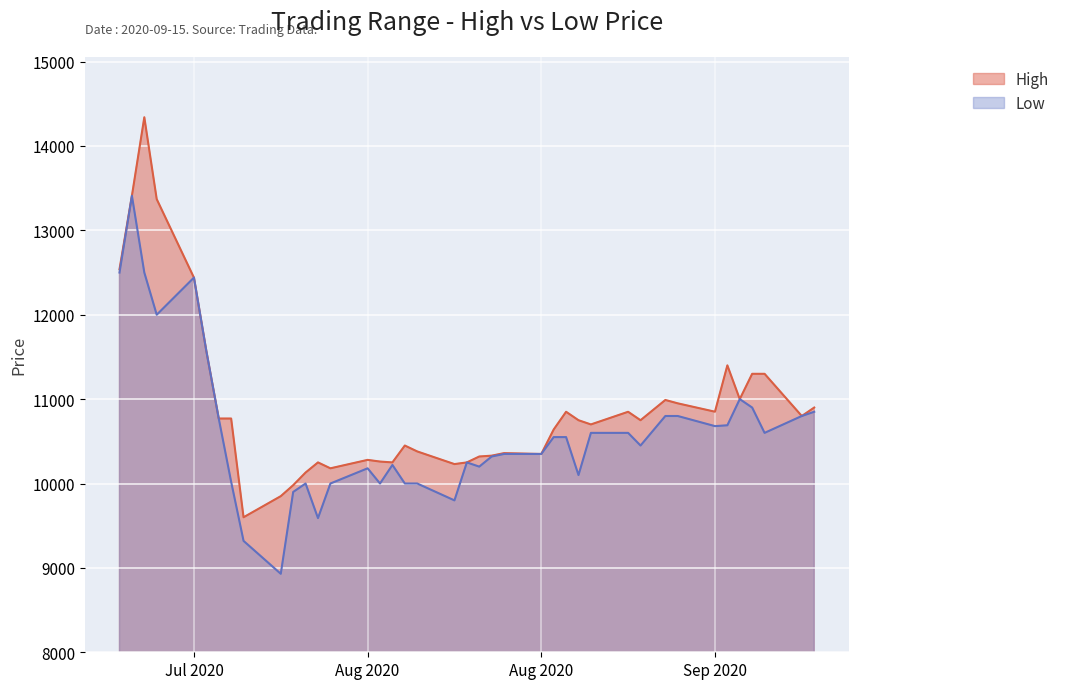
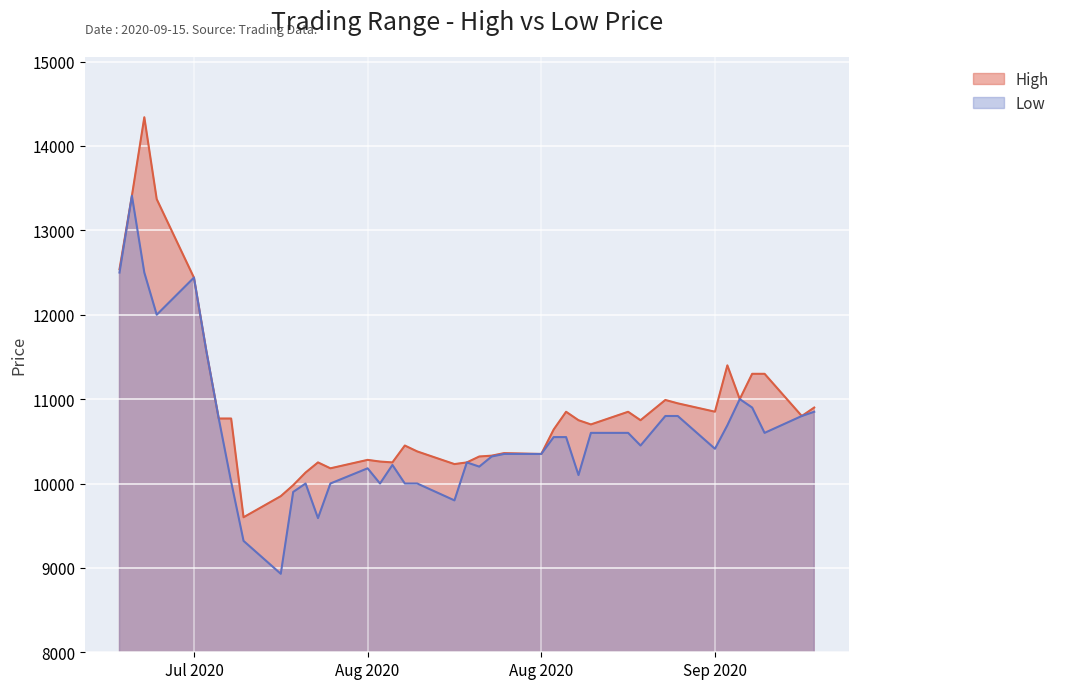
Low, Sep 2020: 10700 -> 10400
